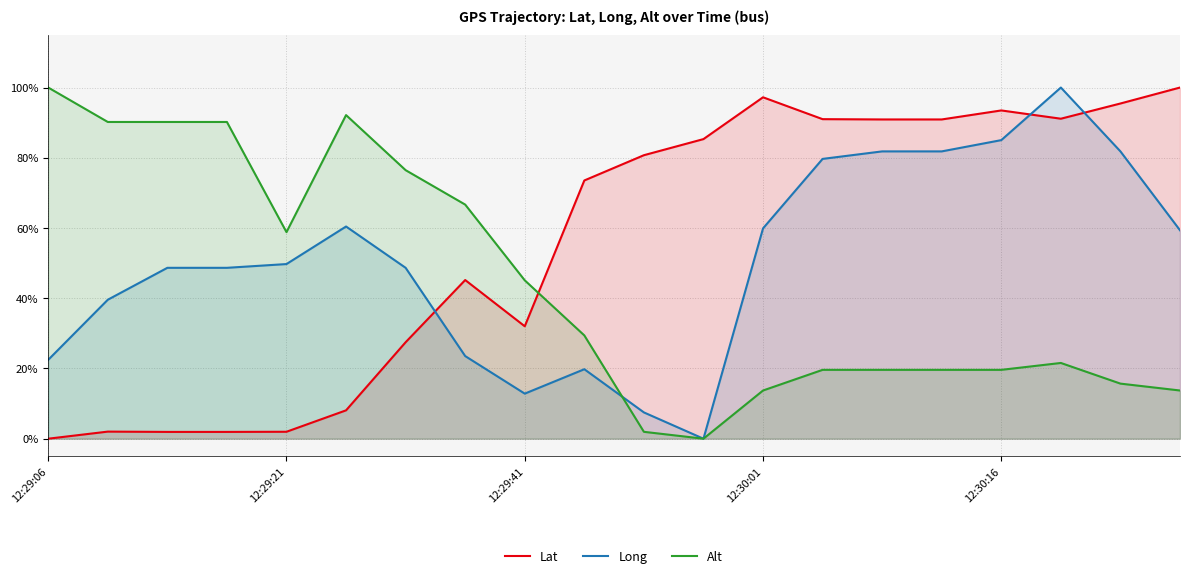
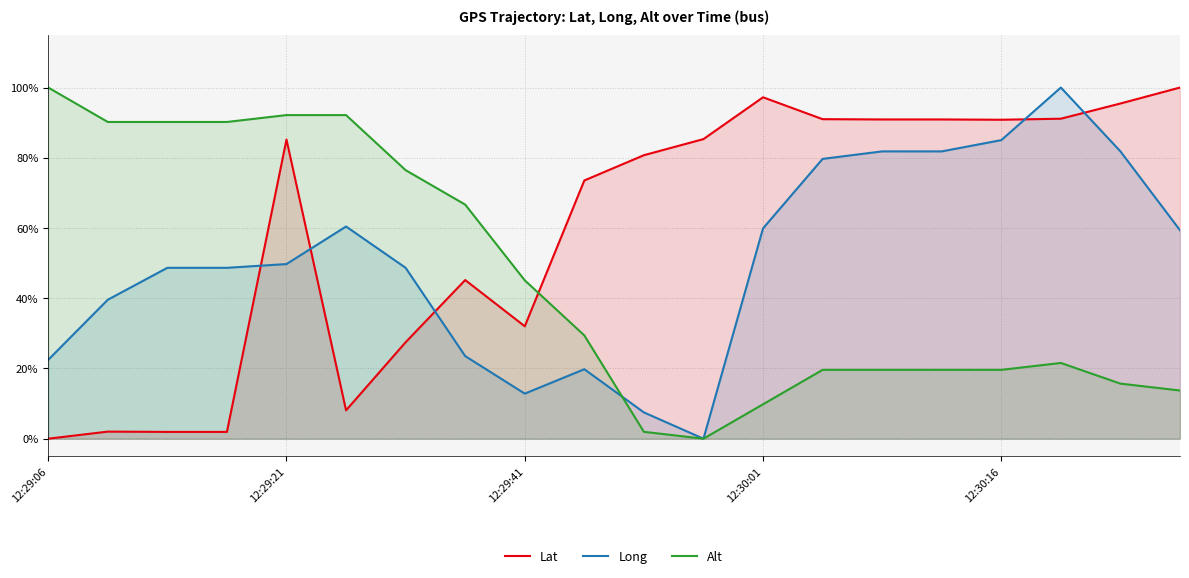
Lat, 12:29:21: 2% -> 85%
Alt, 12:29:21: 59% -> 92%
Alt, 12:30:01: 14% -> 10%
Lat, 12:30:16: 93% -> 91%
